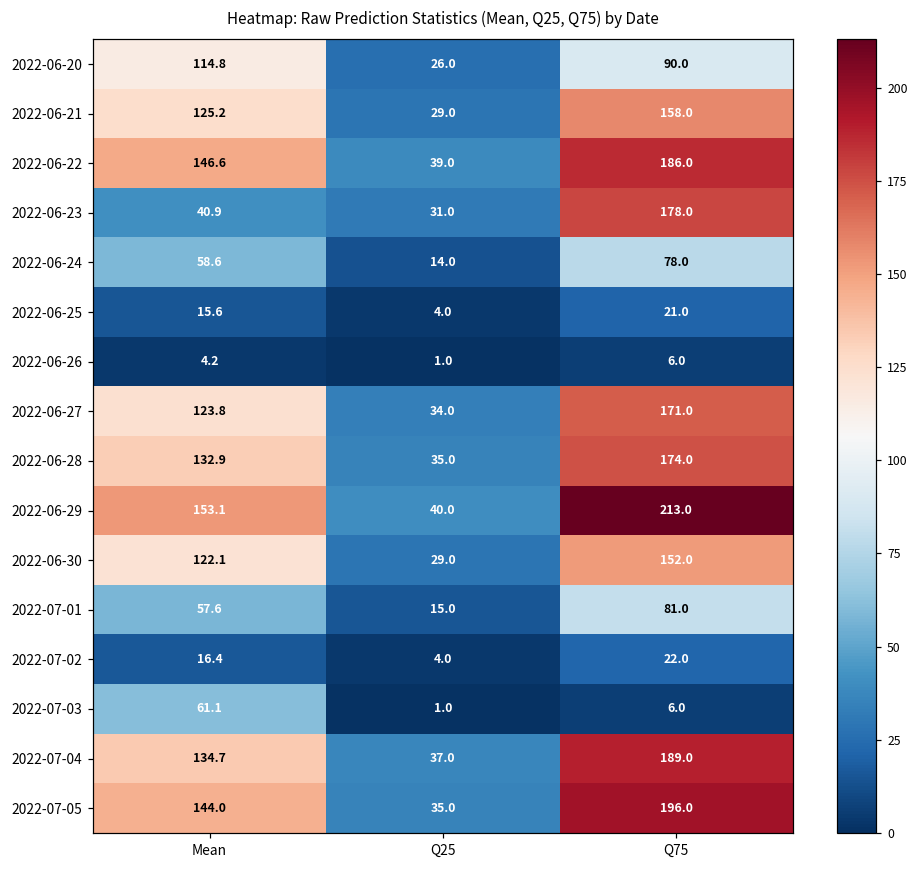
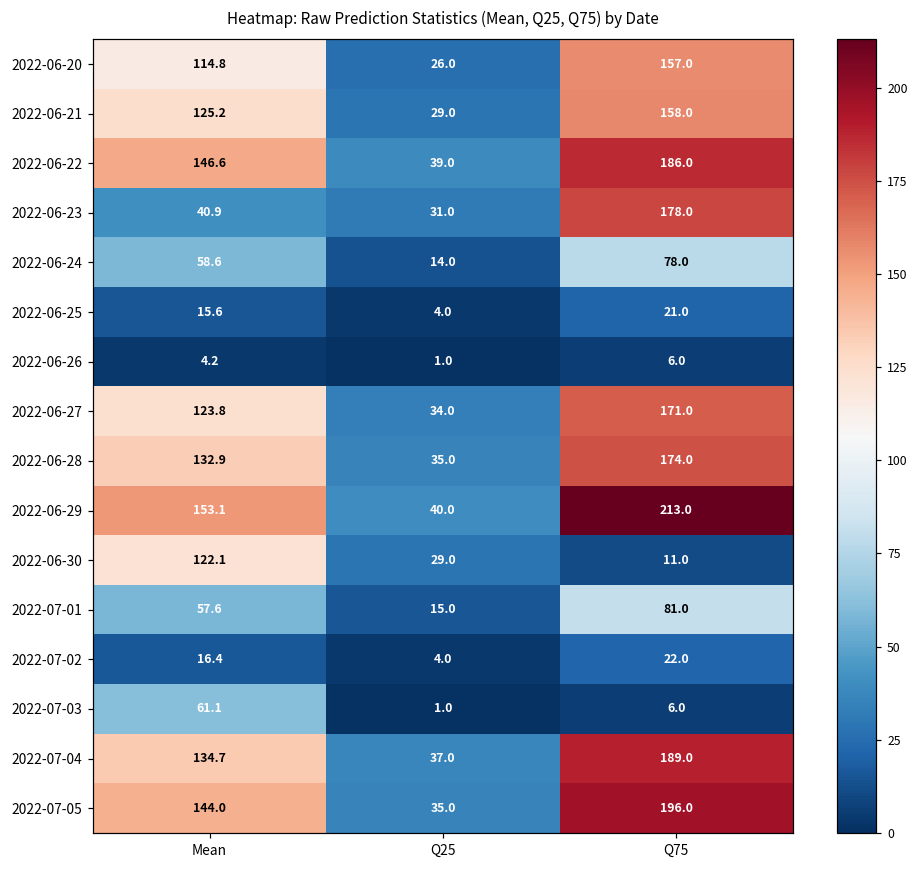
2022-06-20, Q75: 90.0 -> 157.0
2022-06-30, Q75: 152.0 -> 11.0
